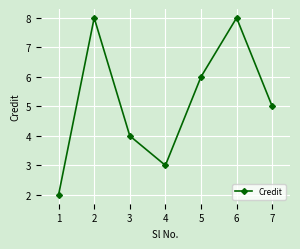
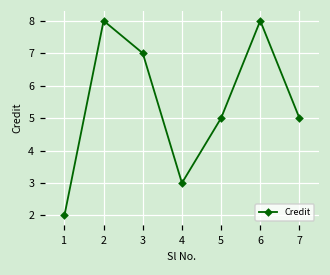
3: 4 -> 7
5: 6 -> 5
